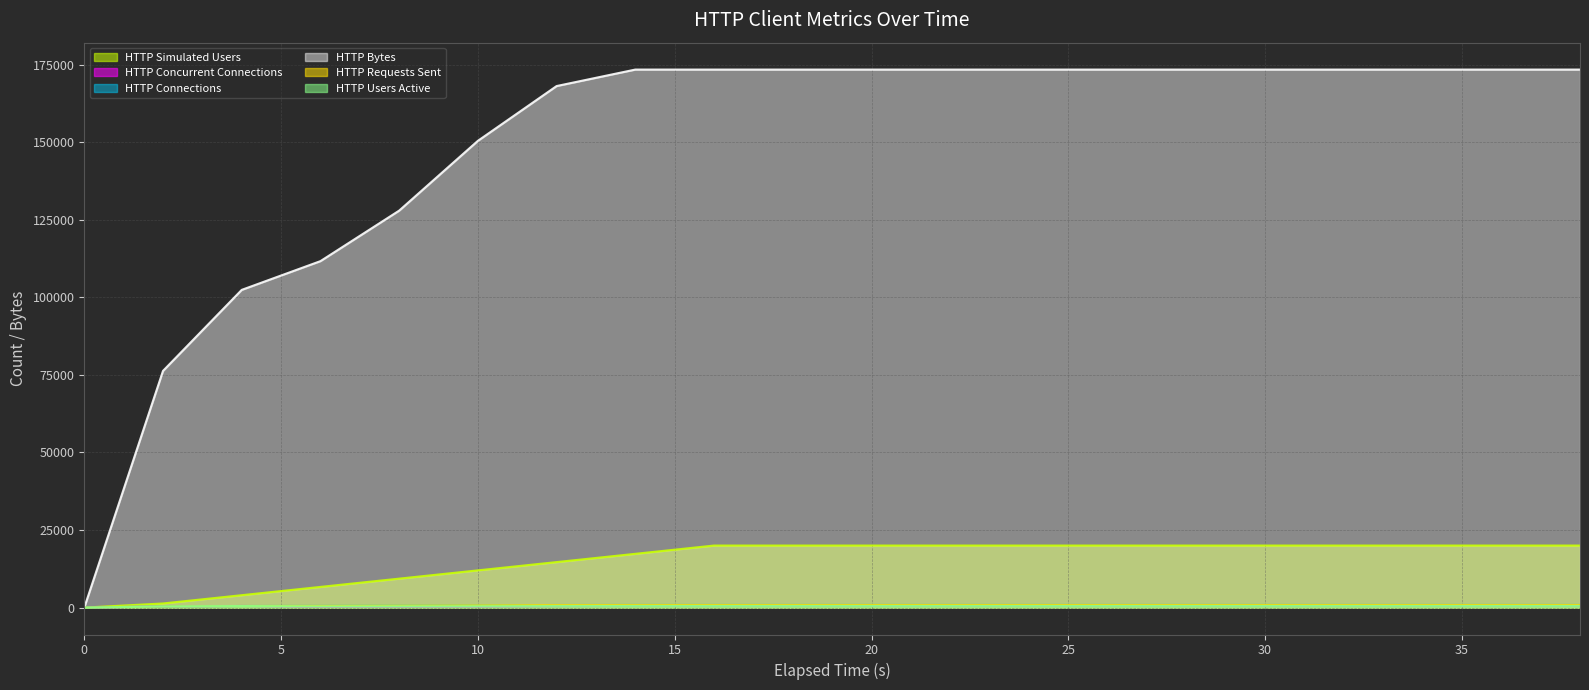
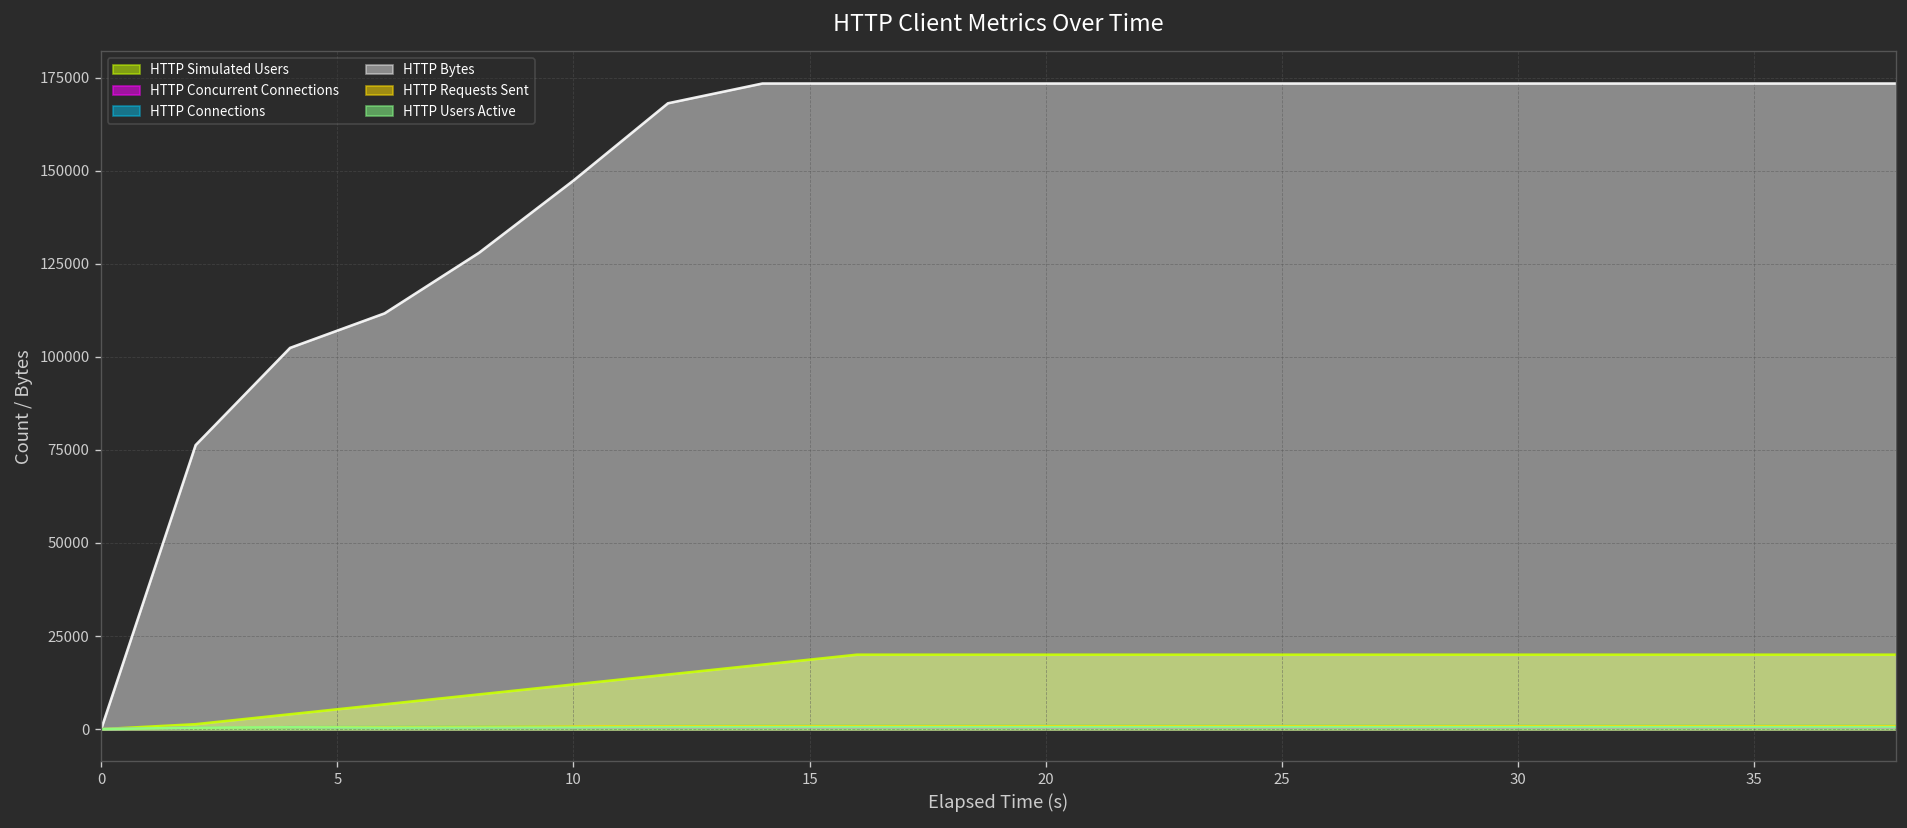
HTTP Bytes, 10: 150000 -> 147000
